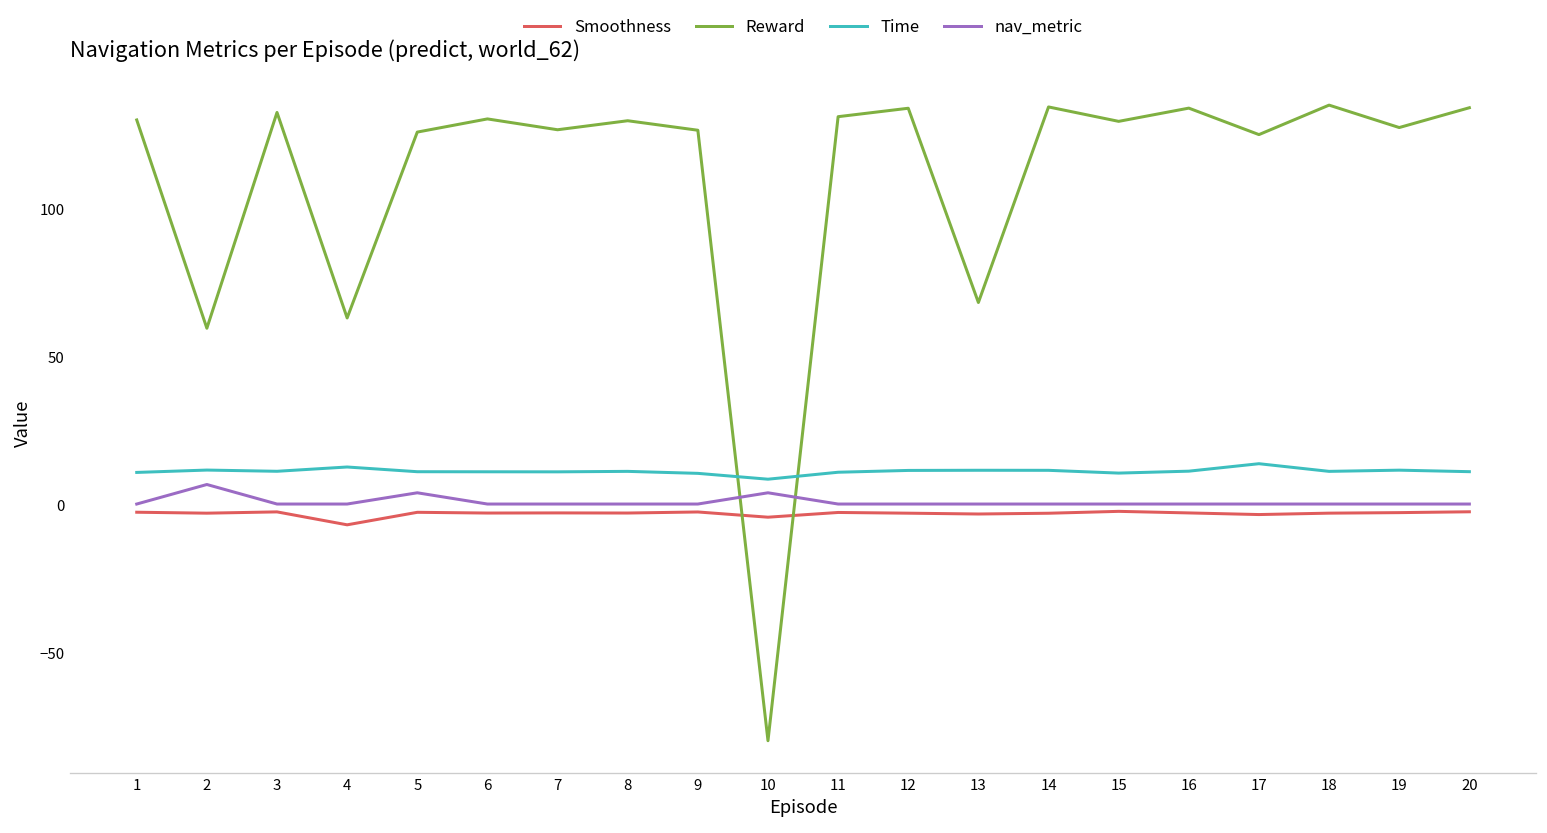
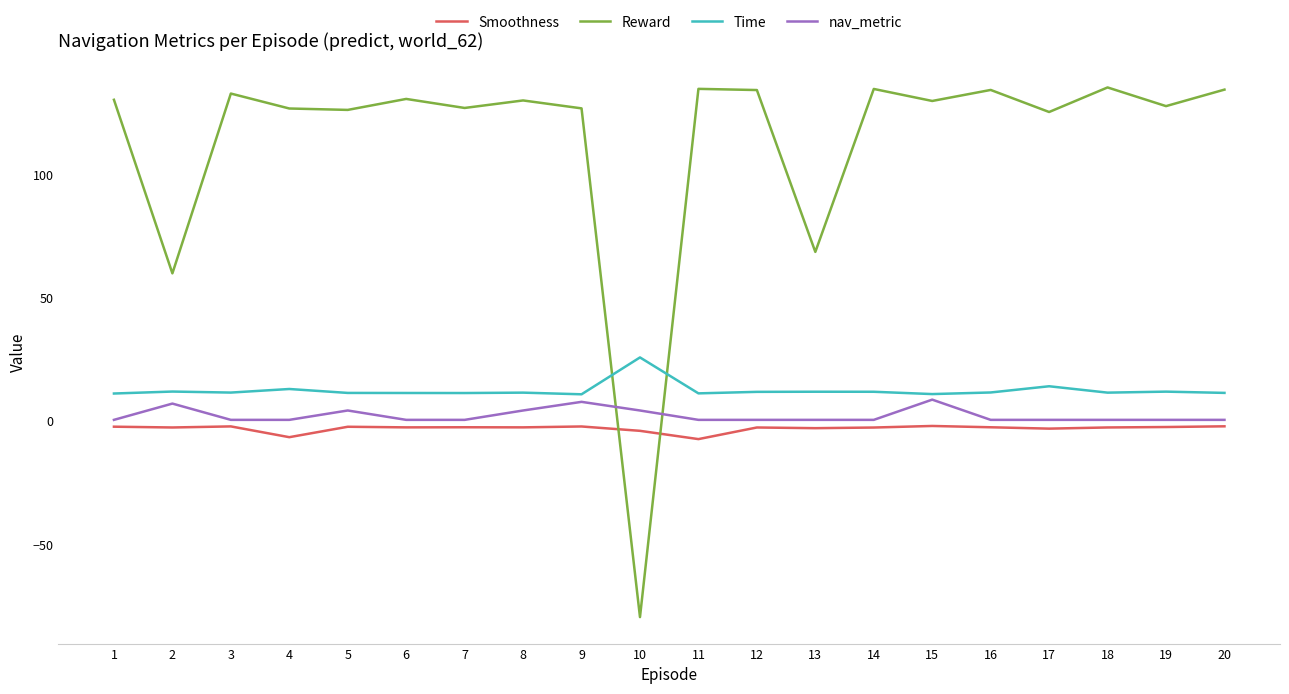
Reward, 4: 63 -> 127
nav_metric, 8: 1 -> 4
nav_metric, 9: 1 -> 8
Time, 10: 9 -> 26
Smoothness, 11: -2 -> -7
Reward, 11: 131 -> 135
nav_metric, 15: 1 -> 9
